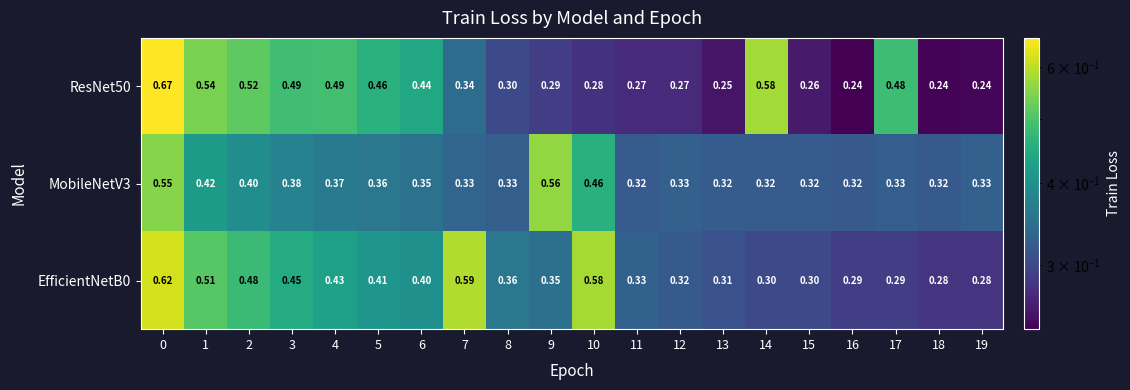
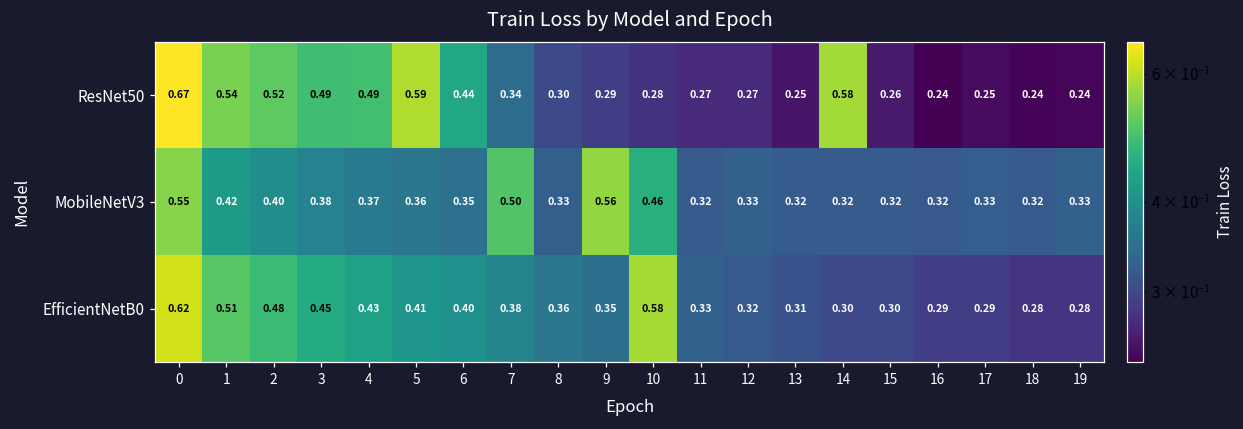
ResNet50, 5: 0.46 -> 0.59
ResNet50, 17: 0.48 -> 0.25
MobileNetV3, 7: 0.33 -> 0.50
EfficientNetB0, 7: 0.59 -> 0.38
